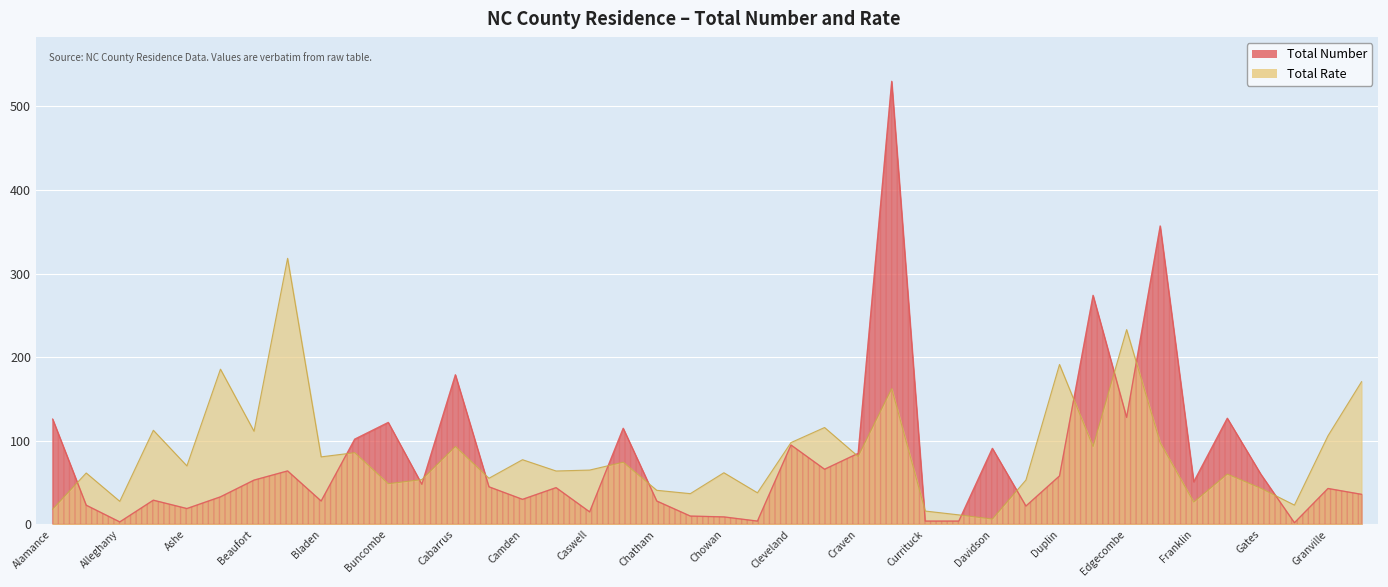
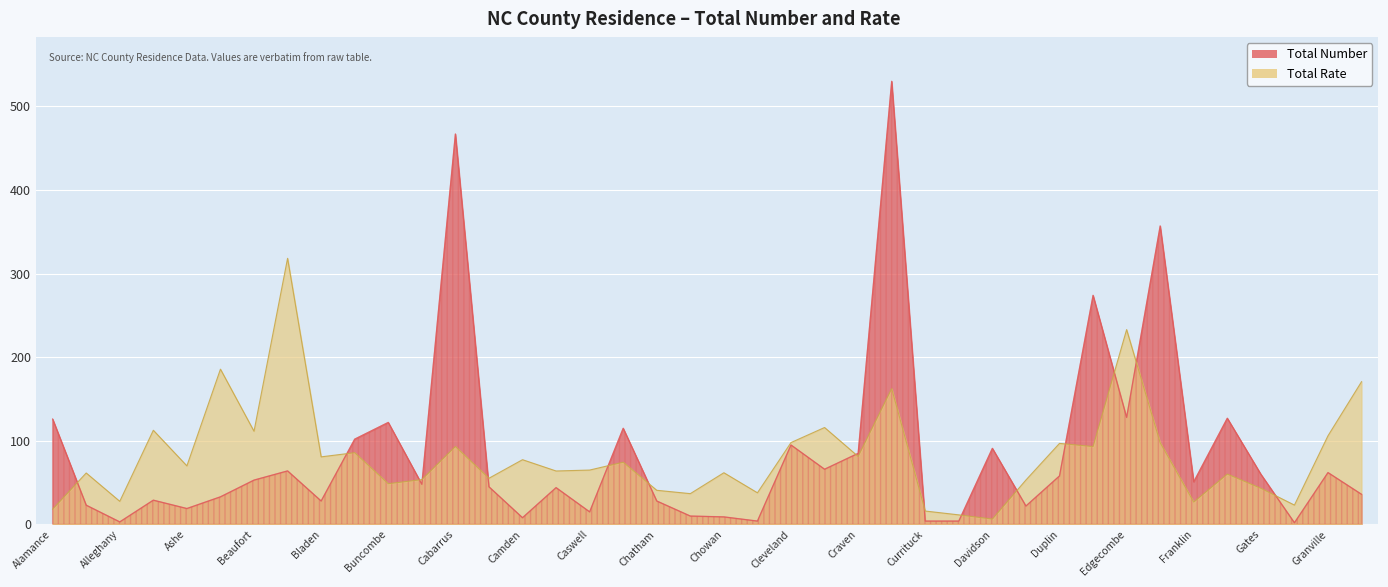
Total Number, Cabarrus: 180 -> 470
Total Number, Camden: 30 -> 10
Total Rate, Duplin: 190 -> 100
Total Number, Granville: 40 -> 60
